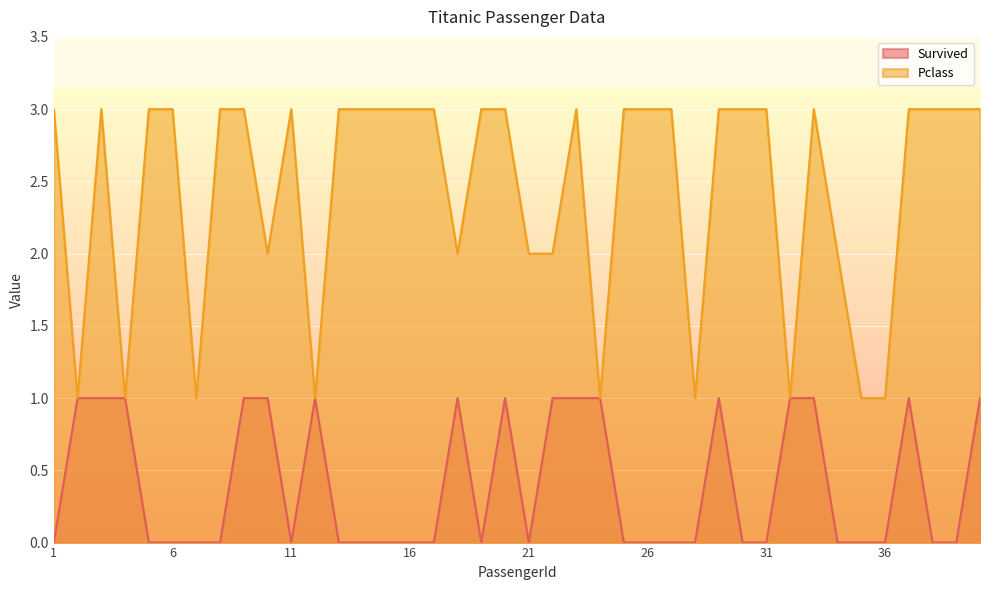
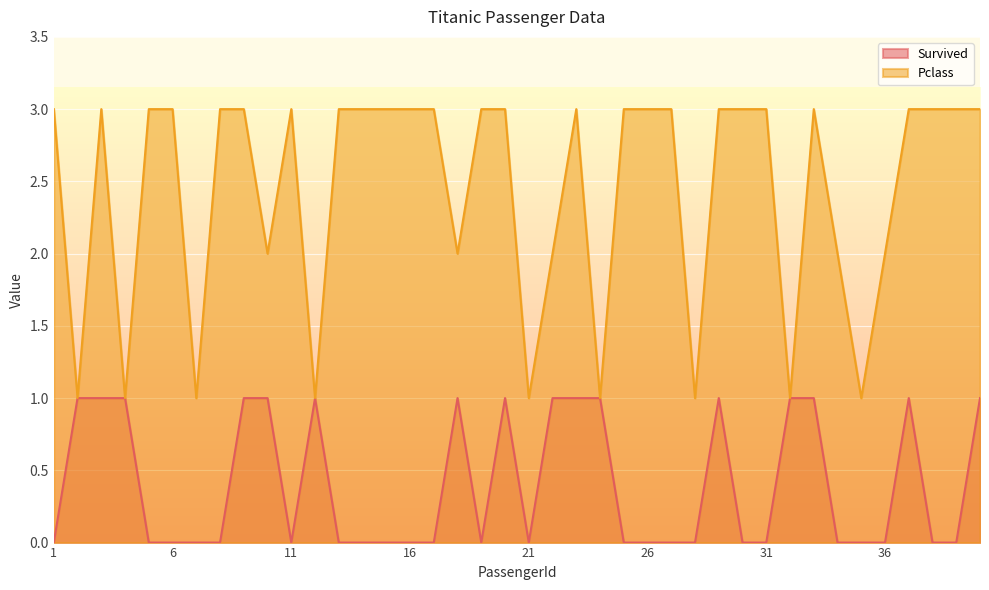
Pclass, 21: 2 -> 1
Pclass, 36: 1 -> 2
